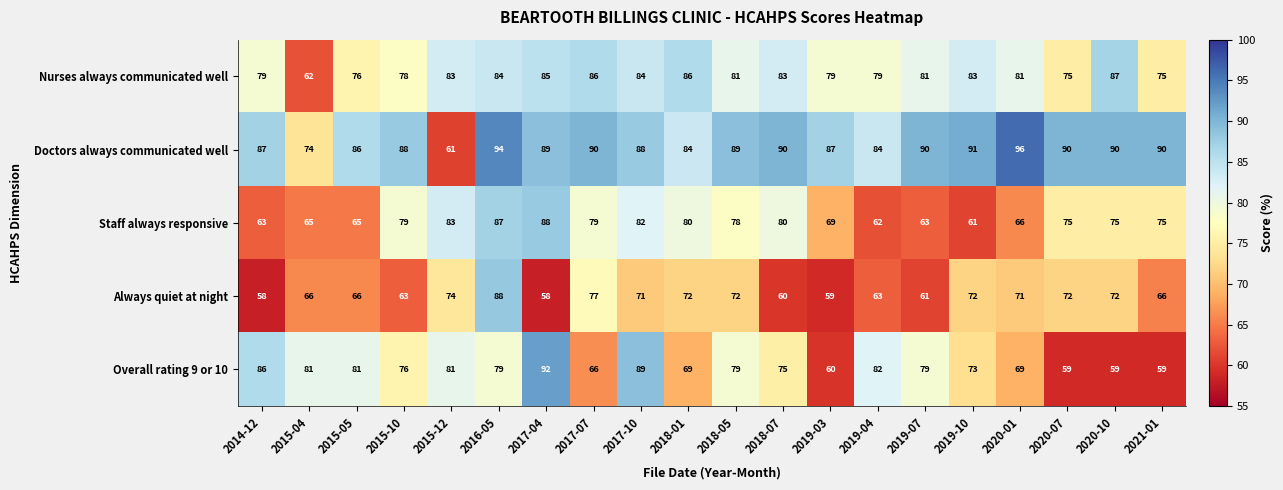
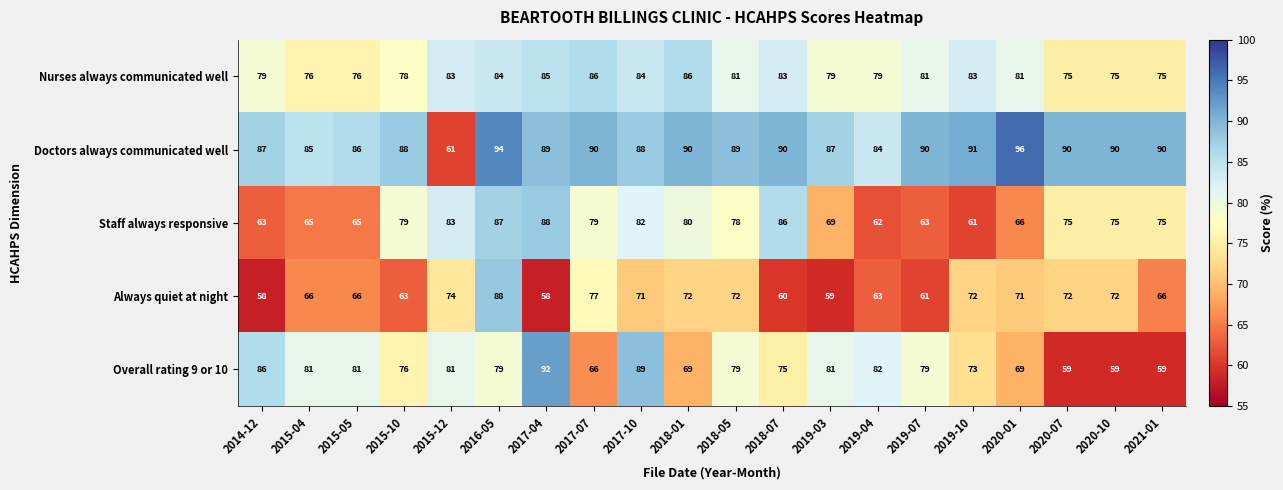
Nurses always communicated well, 2015-04: 62 -> 76
Nurses always communicated well, 2020-10: 87 -> 75
Doctors always communicated well, 2015-04: 74 -> 85
Doctors always communicated well, 2018-01: 84 -> 90
Staff always responsive, 2018-07: 80 -> 86
Overall rating 9 or 10, 2019-03: 60 -> 81
